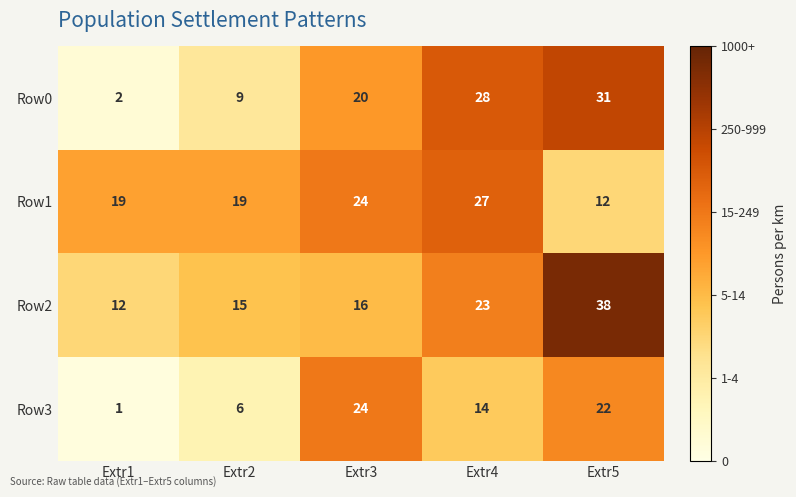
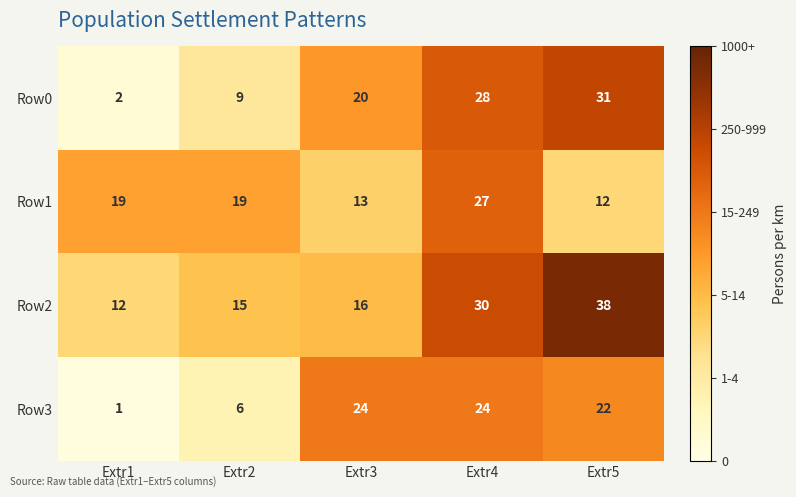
Row1, Extr3: 24 -> 13
Row2, Extr4: 23 -> 30
Row3, Extr4: 14 -> 24
